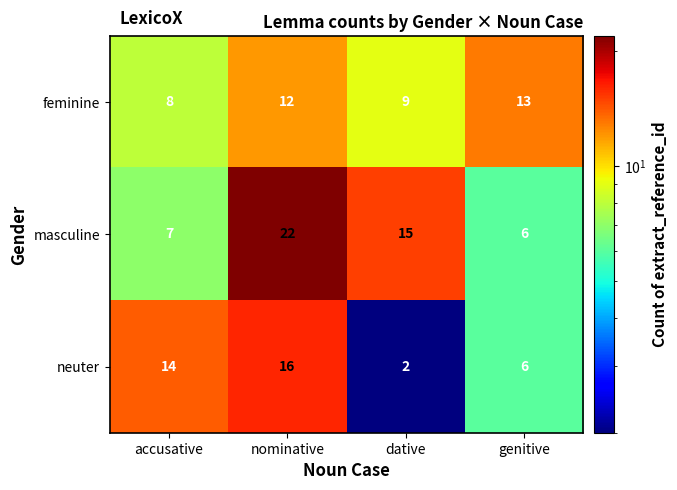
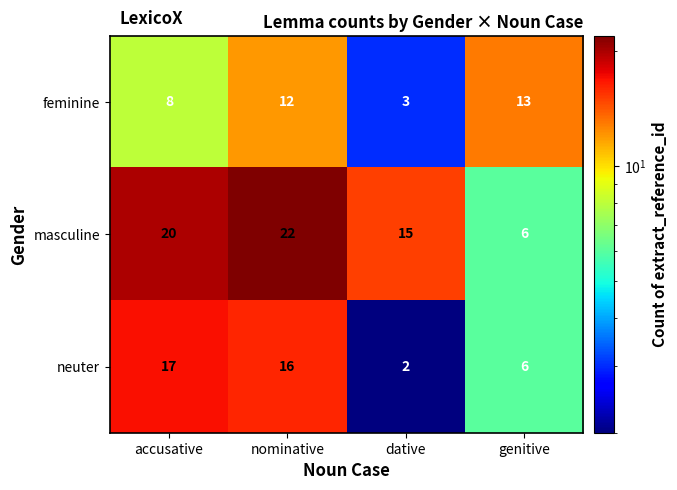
feminine, dative: 9 -> 3
masculine, accusative: 7 -> 20
neuter, accusative: 14 -> 17
